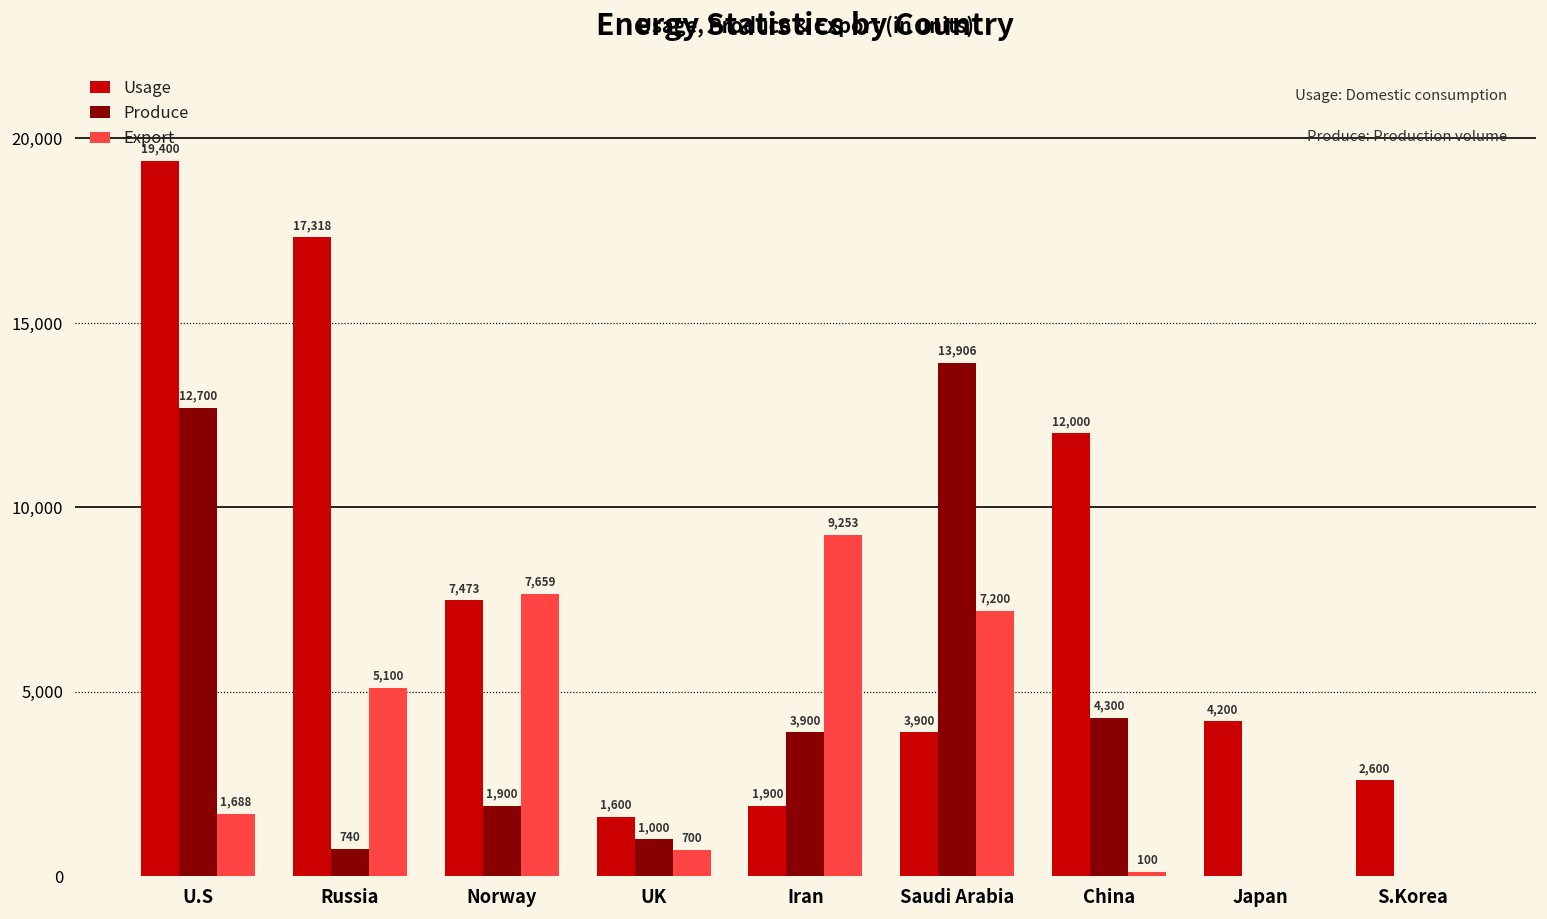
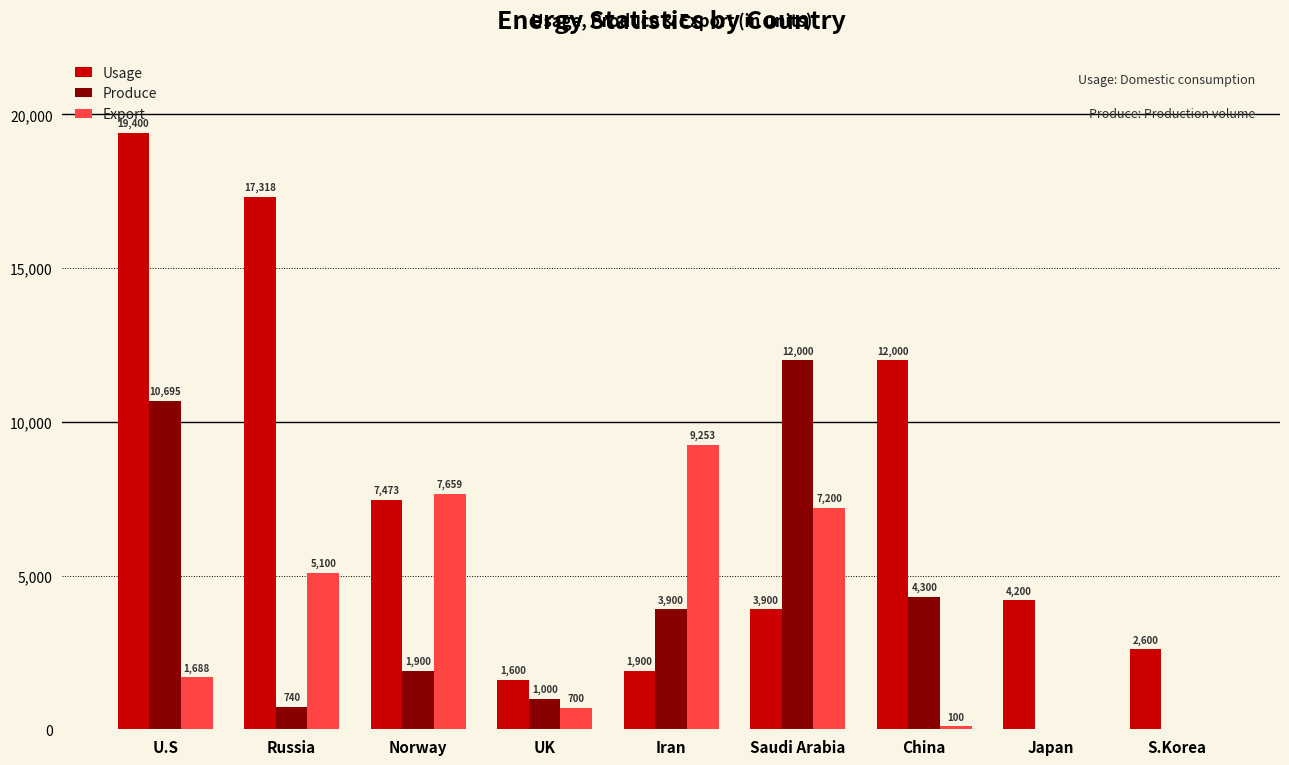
Produce, U.S: 12,700 -> 10,695
Produce, Saudi Arabia: 13,906 -> 12,000
